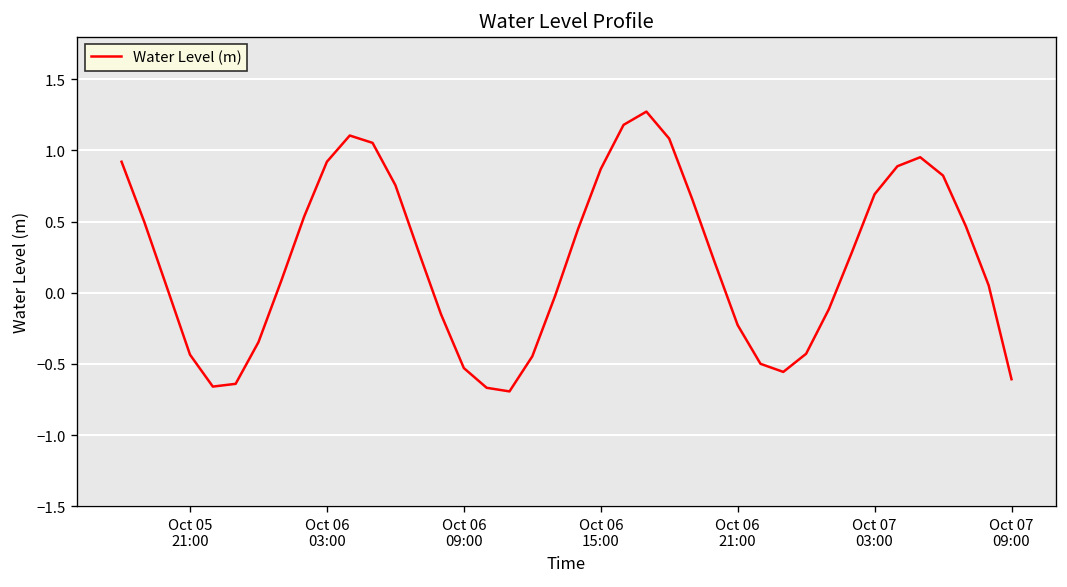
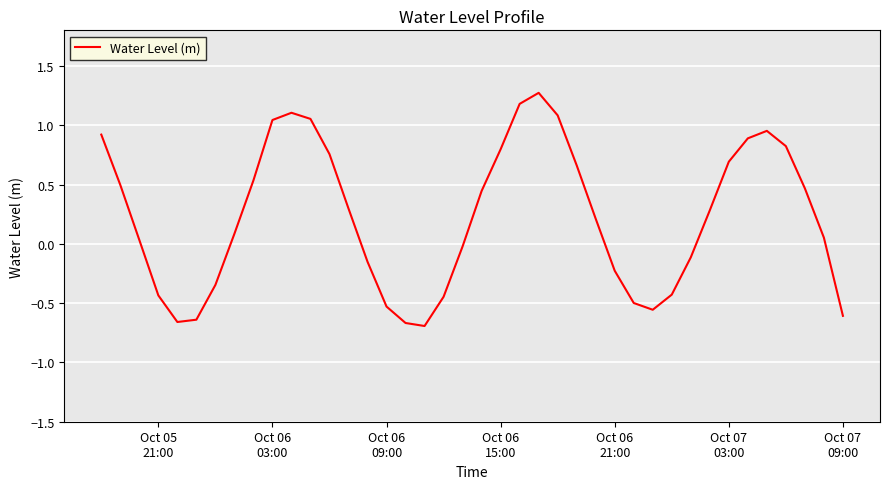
Oct 06 03:00: 0.92 -> 1.04
Oct 06 15:00: 0.87 -> 0.80
